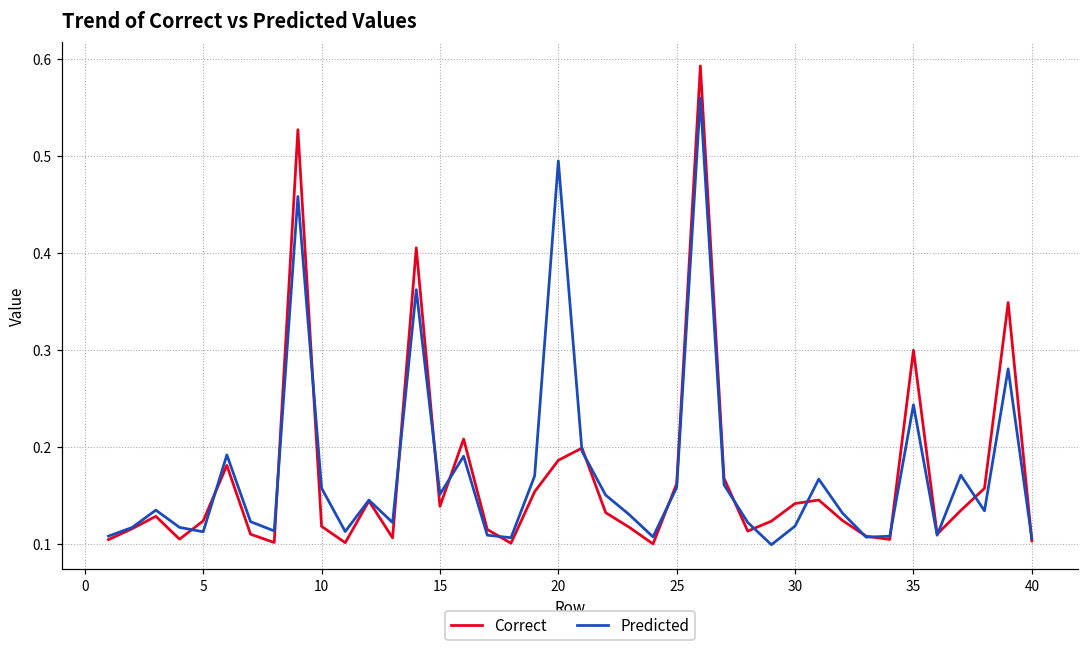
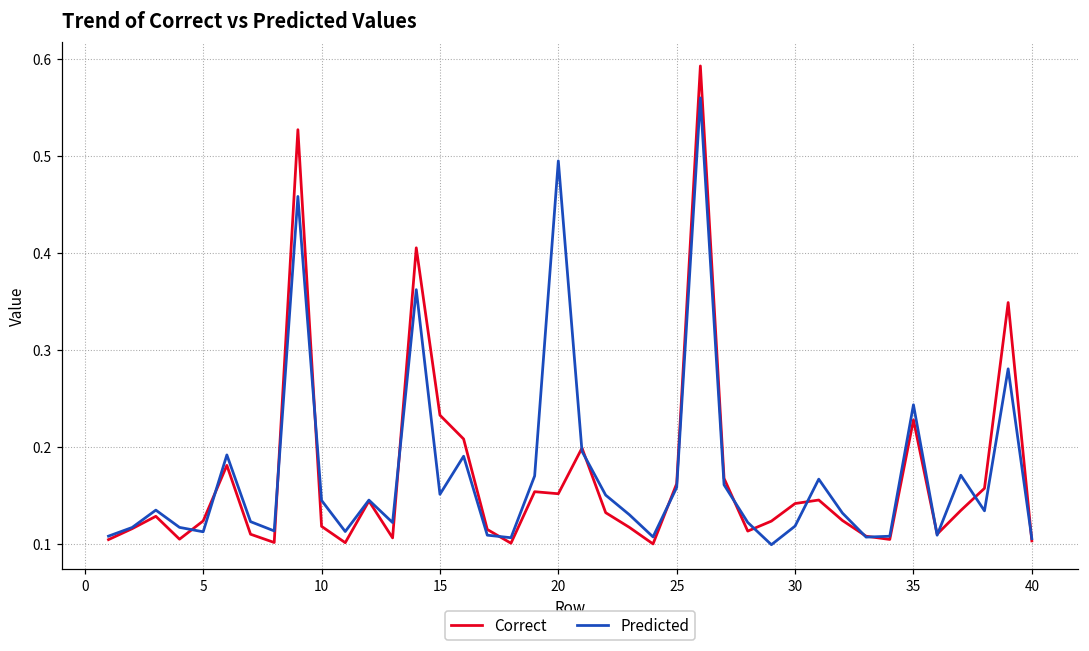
Predicted, 10: 0.16 -> 0.15
Correct, 15: 0.14 -> 0.23
Correct, 20: 0.19 -> 0.15
Correct, 35: 0.30 -> 0.23
